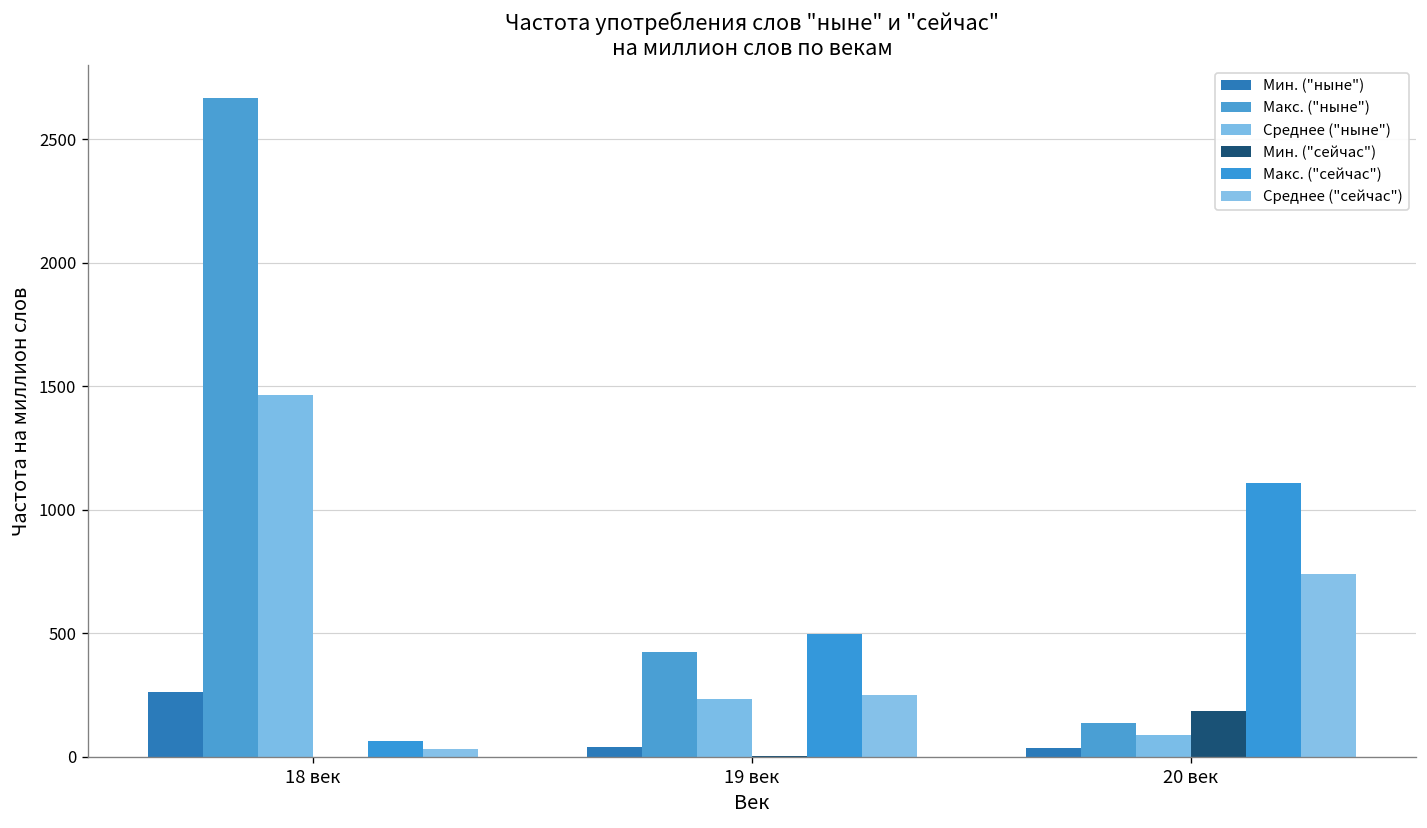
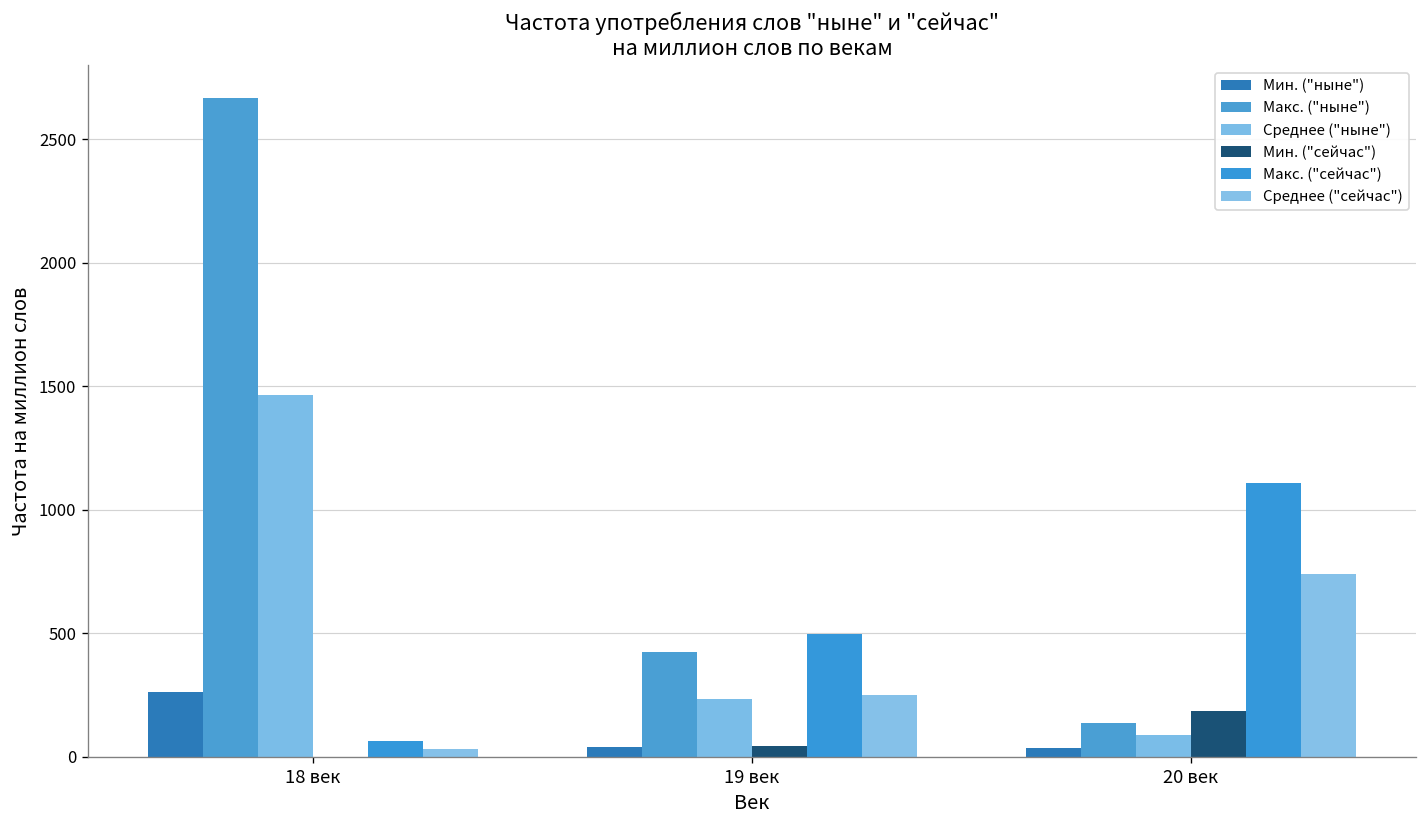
Мин. ("сейчас"), 19 век: 0 -> 40
